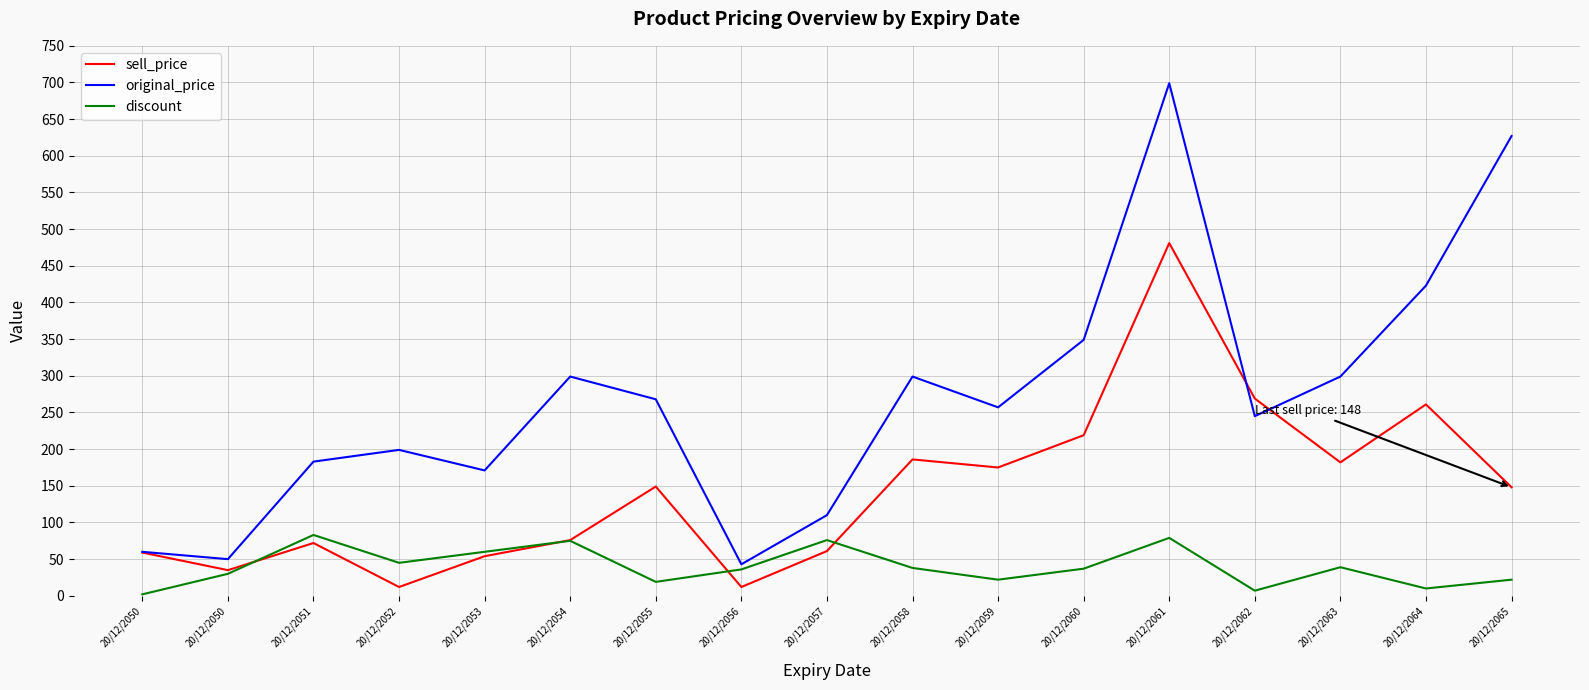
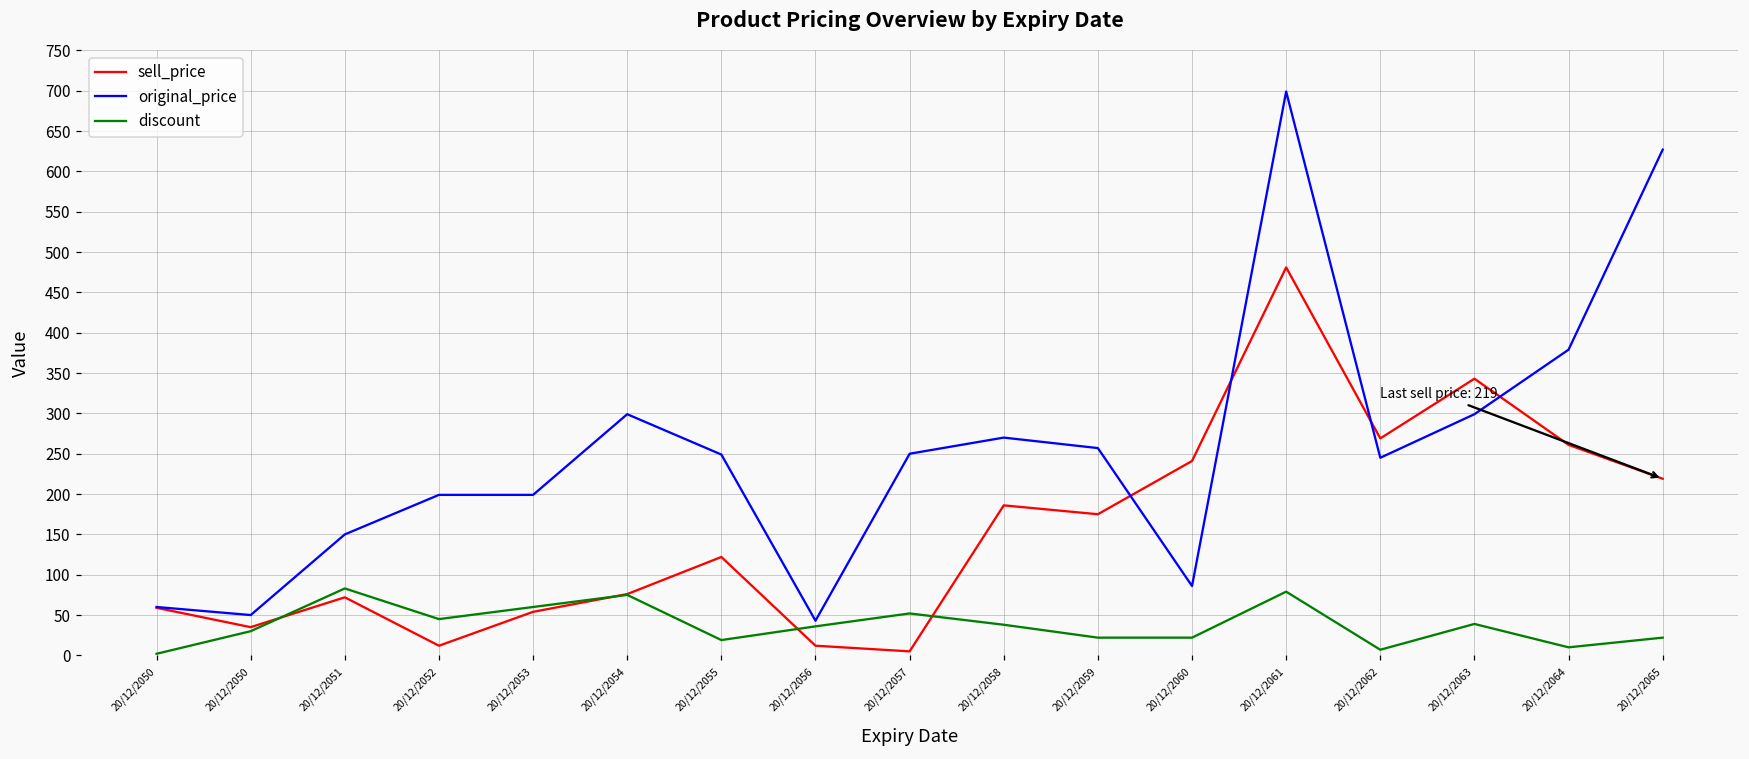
original_price, 20/12/2051: 180 -> 150
original_price, 20/12/2053: 170 -> 200
sell_price, 20/12/2055: 150 -> 120
original_price, 20/12/2055: 270 -> 250
sell_price, 20/12/2057: 60 -> 10
original_price, 20/12/2057: 110 -> 250
discount, 20/12/2057: 80 -> 50
original_price, 20/12/2058: 300 -> 270
sell_price, 20/12/2060: 220 -> 240
original_price, 20/12/2060: 350 -> 90
discount, 20/12/2060: 40 -> 20
sell_price, 20/12/2063: 180 -> 340
original_price, 20/12/2064: 420 -> 380
sell_price, 20/12/2065: 148 -> 219
